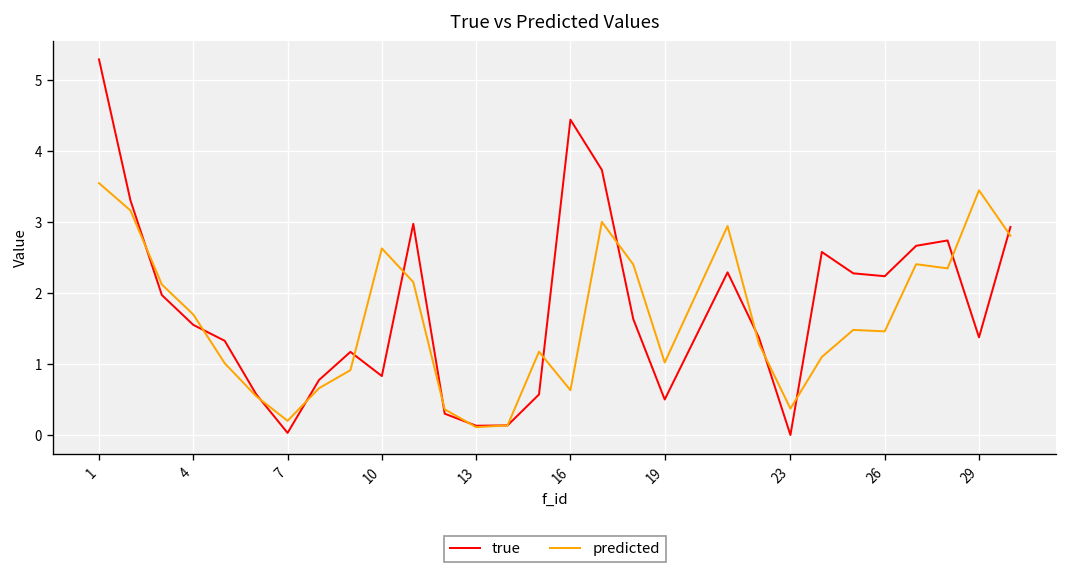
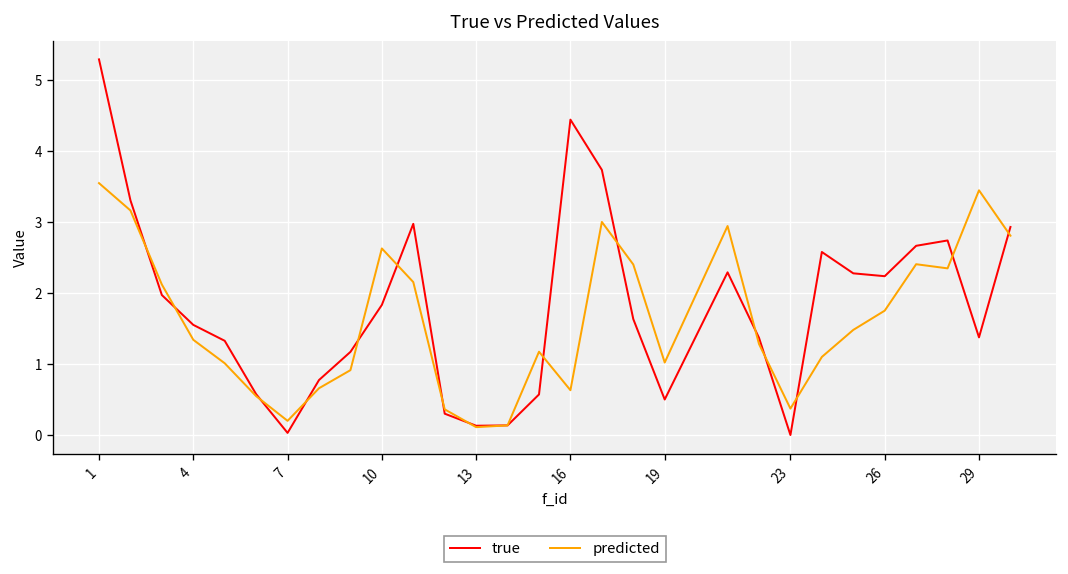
predicted, 4: 1.7 -> 1.3
true, 10: 0.8 -> 1.8
predicted, 26: 1.5 -> 1.8
